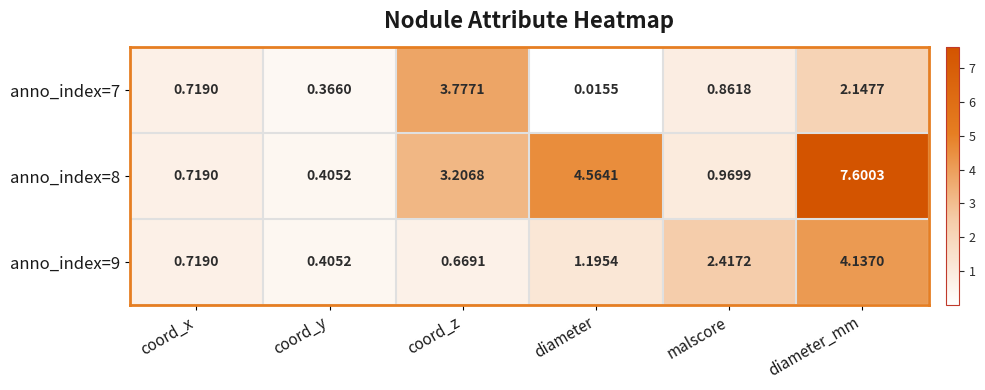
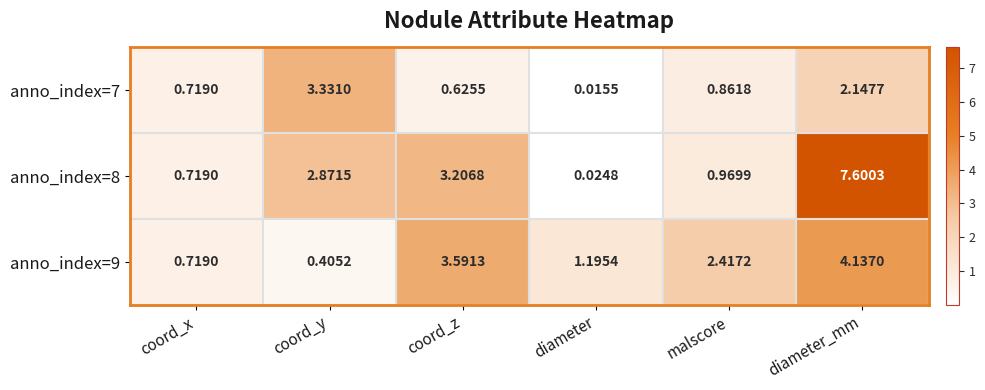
anno_index=7, coord_y: 0.3660 -> 3.3310
anno_index=7, coord_z: 3.7771 -> 0.6255
anno_index=8, coord_y: 0.4052 -> 2.8715
anno_index=8, diameter: 4.5641 -> 0.0248
anno_index=9, coord_z: 0.6691 -> 3.5913
